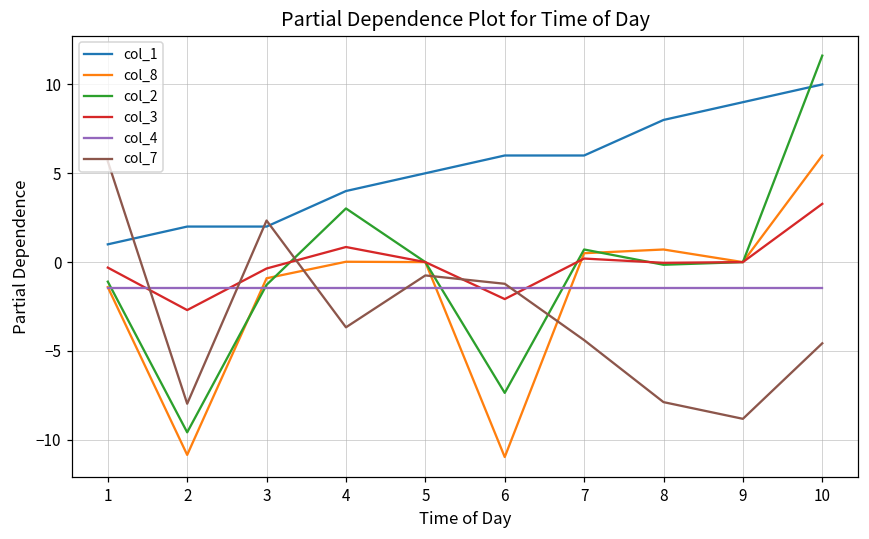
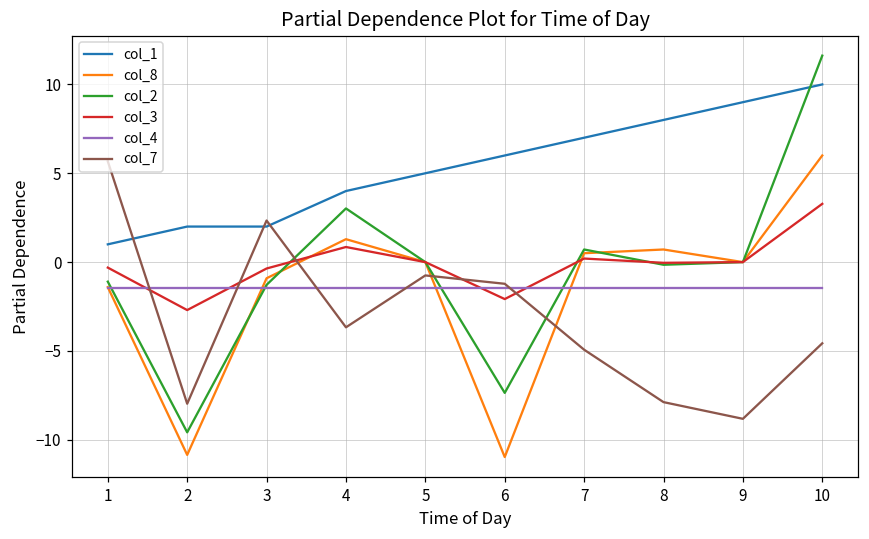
col_8, 4: 0.0 -> 1.3
col_1, 7: 6 -> 7
col_7, 7: -4.4 -> -4.9
